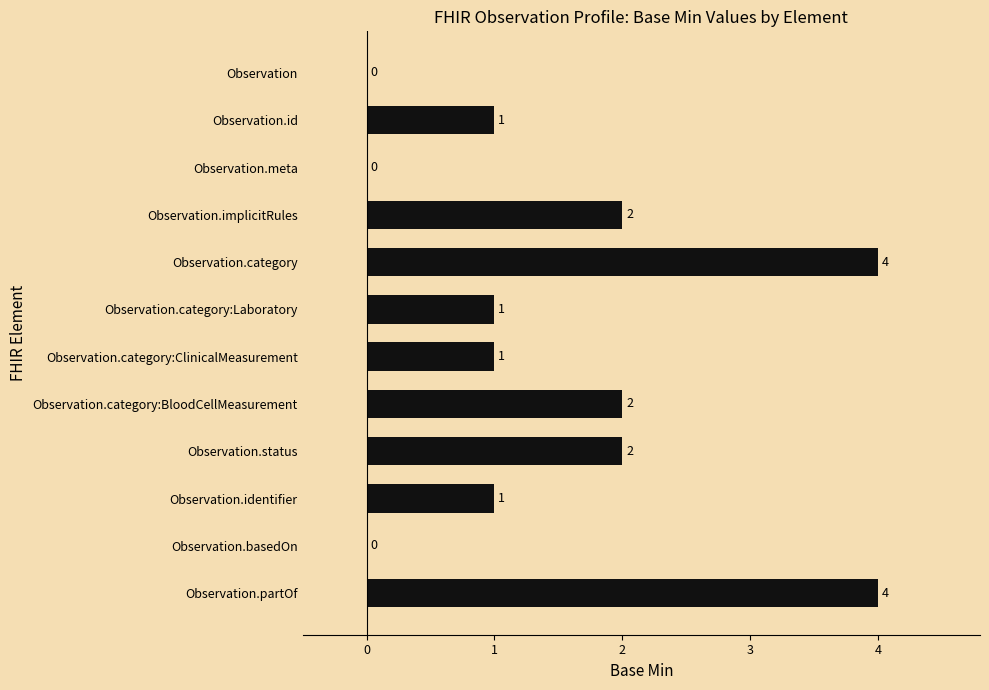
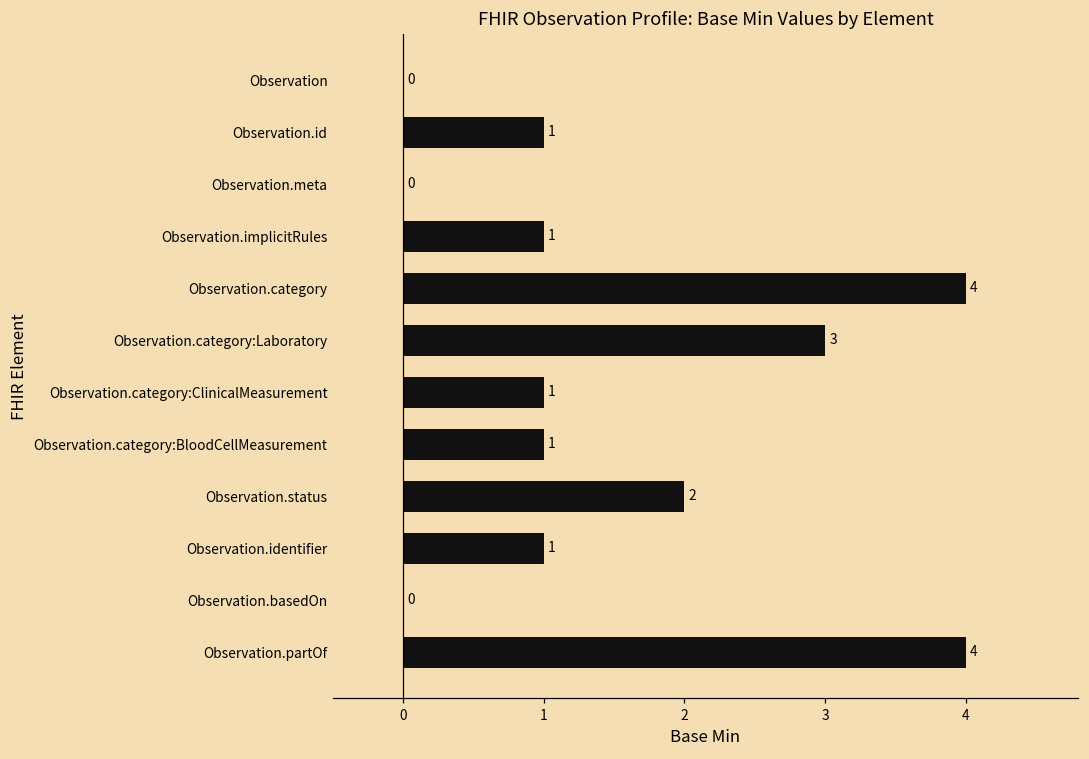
Observation.implicitRules: 2 -> 1
Observation.category:Laboratory: 1 -> 3
Observation.category:BloodCellMeasurement: 2 -> 1
